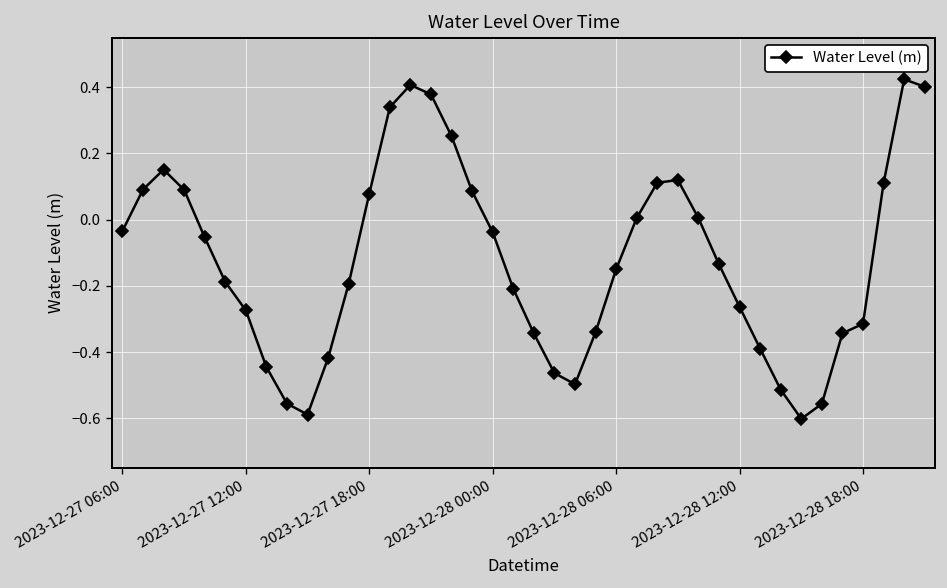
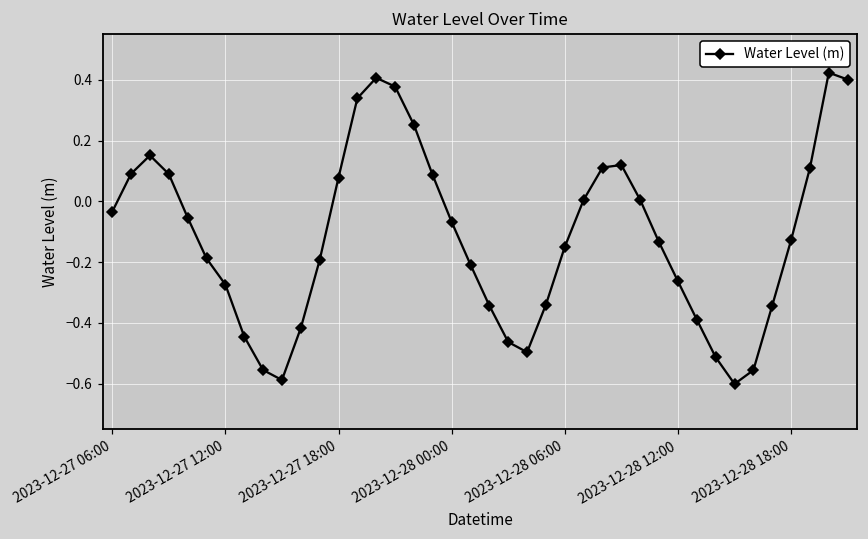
2023-12-28 00:00: -0.04 -> -0.07
2023-12-28 18:00: -0.31 -> -0.13
